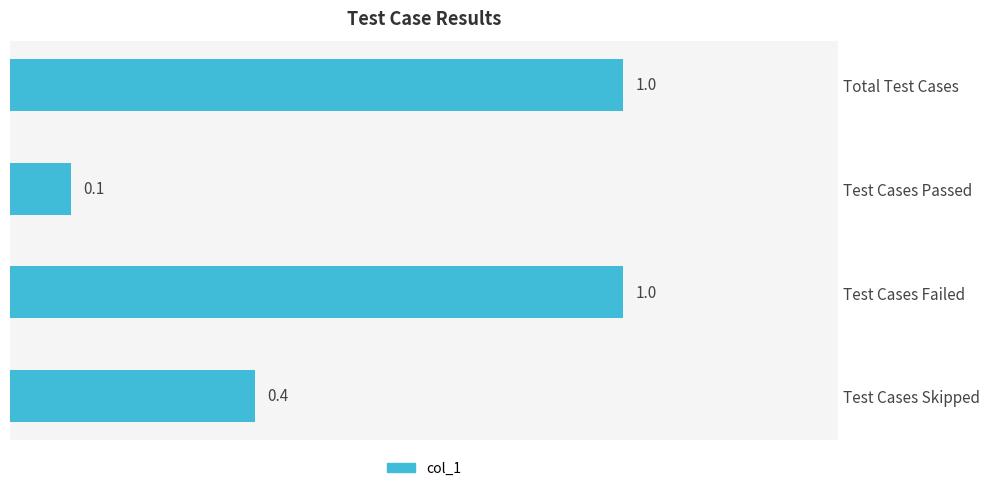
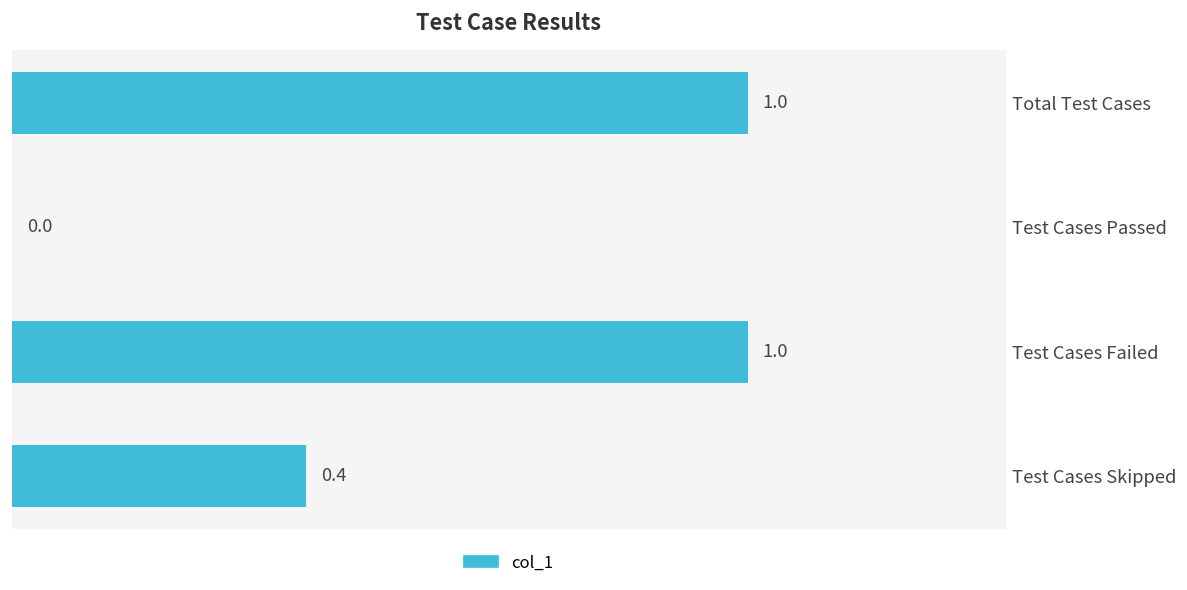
Test Cases Passed: 0.1 -> 0.0
